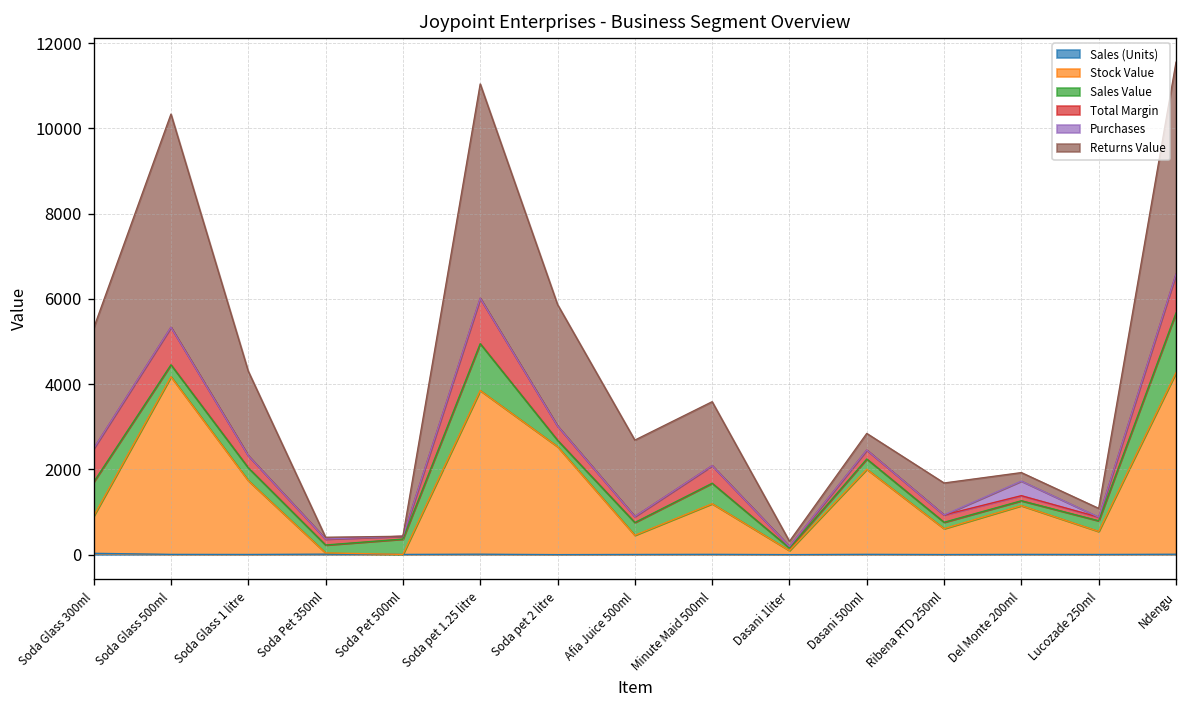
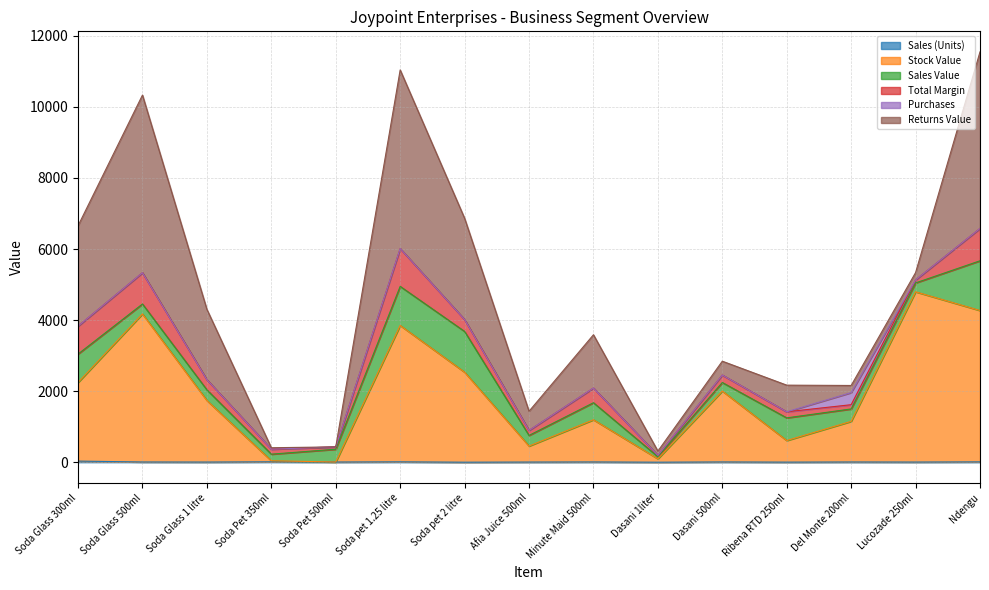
Stock Value, Soda Glass 300ml: 900 -> 2200
Sales Value, Soda pet 2 litre: 200 -> 1100
Returns Value, Afia Juice 500ml: 1800 -> 500
Sales Value, Ribena RTD 250ml: 200 -> 600
Sales Value, Del Monte 200ml: 100 -> 400
Stock Value, Lucozade 250ml: 500 -> 4800
